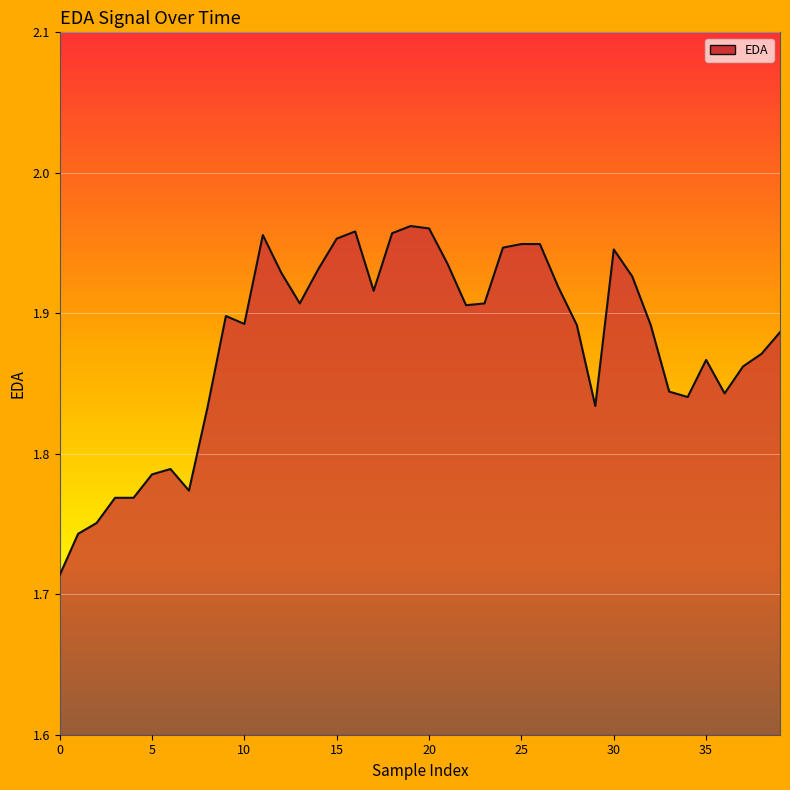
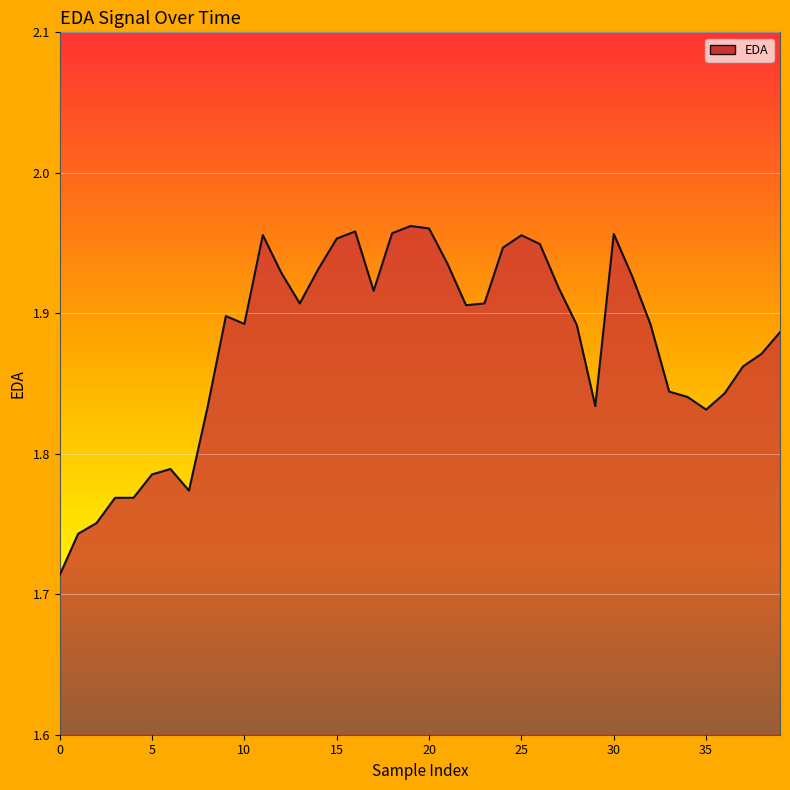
25: 1.949 -> 1.956
30: 1.945 -> 1.956
35: 1.867 -> 1.831
